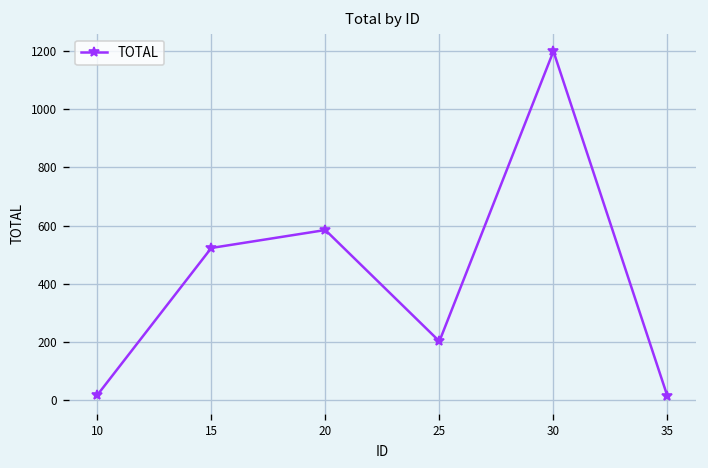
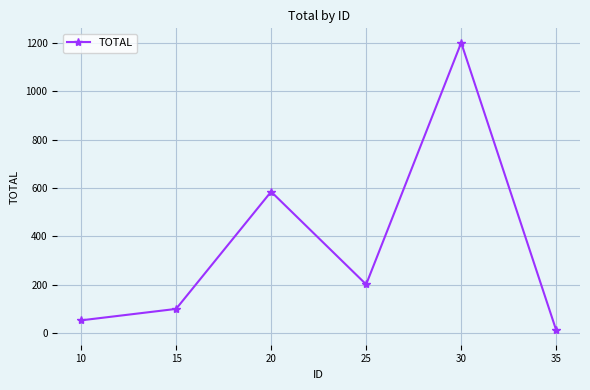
10: 20 -> 50
15: 520 -> 100
